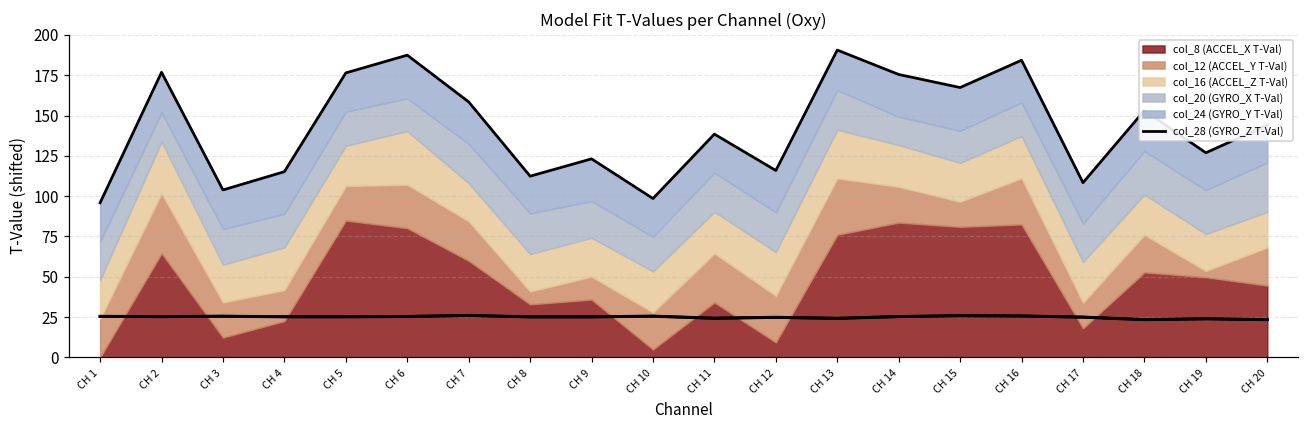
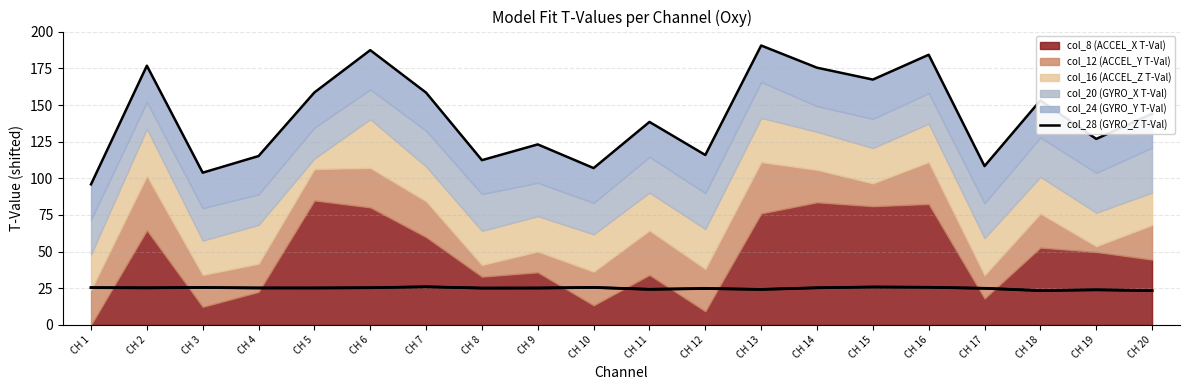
col_16 (ACCEL_Z T-Val), CH 5: 25 -> 7
col_8 (ACCEL_X T-Val), CH 10: 5 -> 13
